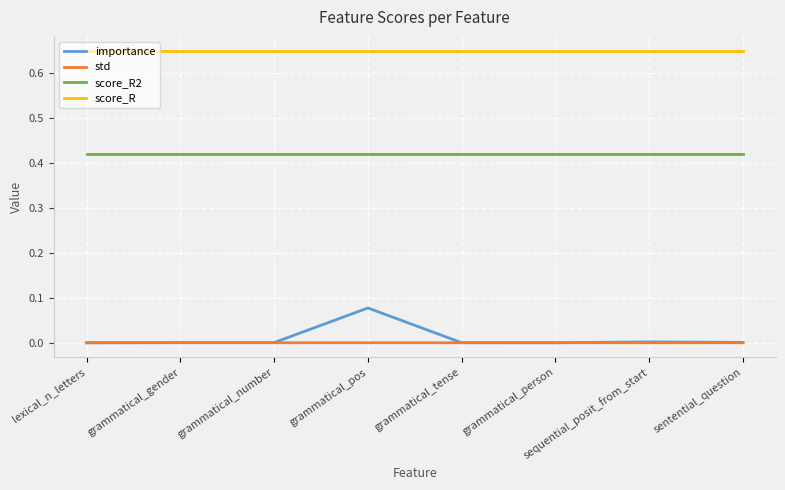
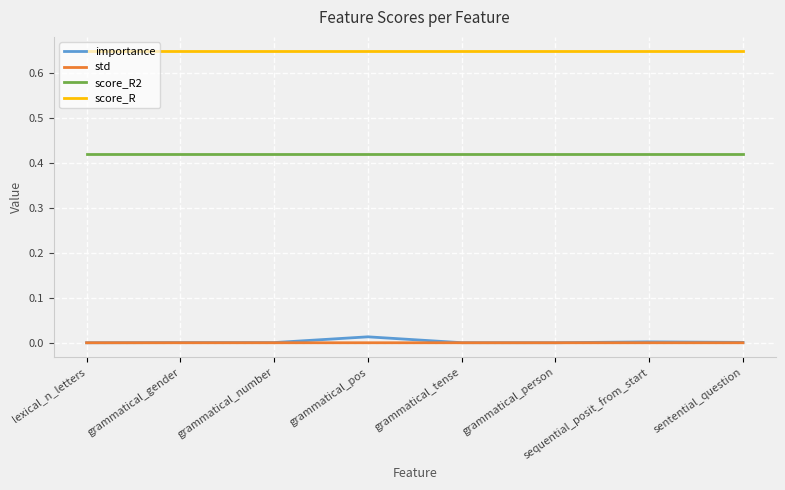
importance, grammatical_pos: 0.08 -> 0.01
